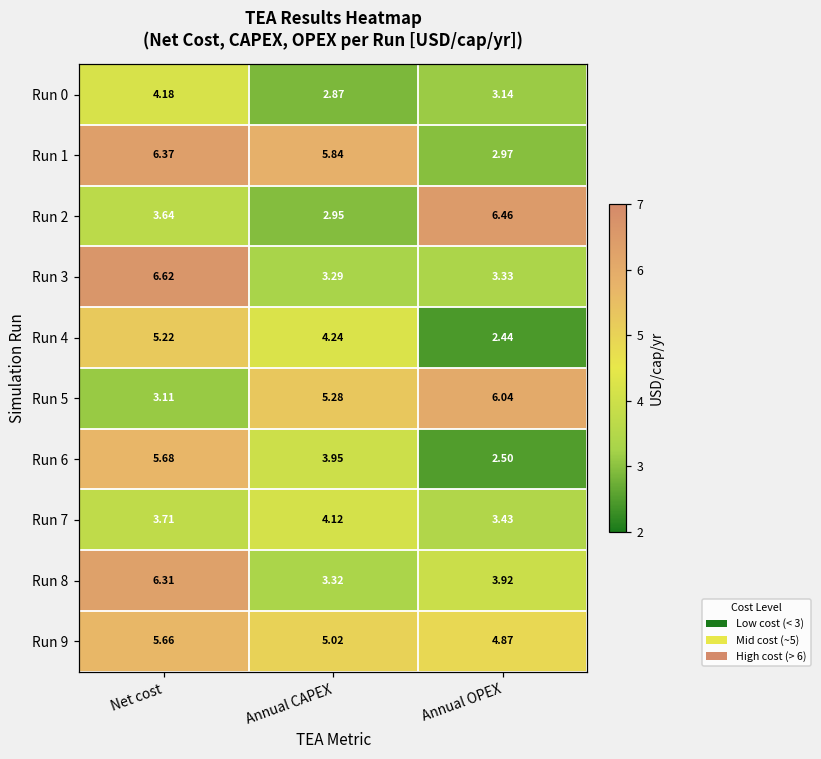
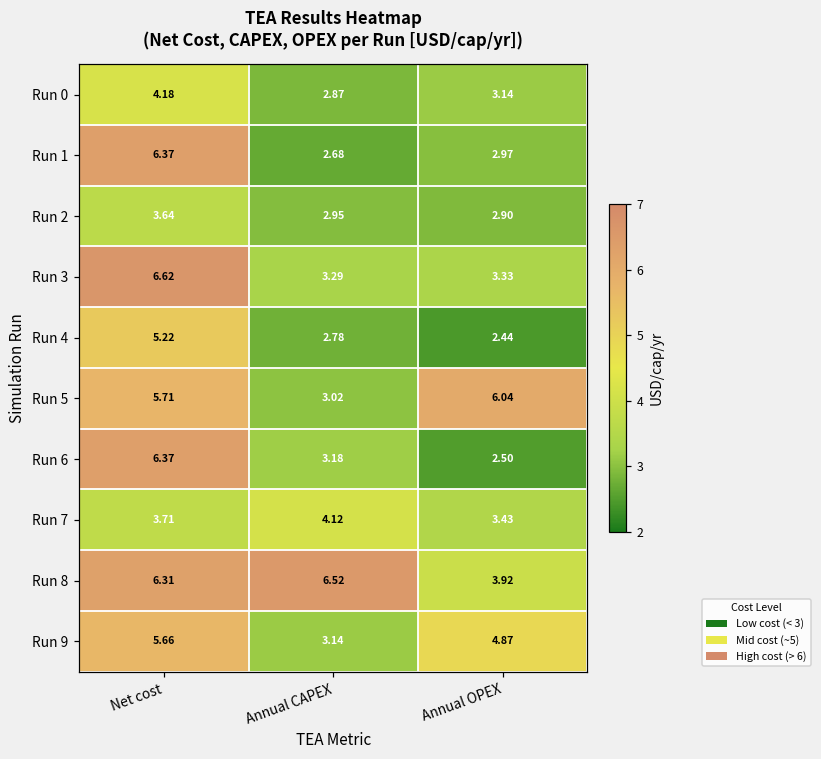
Run 1, Annual CAPEX: 5.84 -> 2.68
Run 2, Annual OPEX: 6.46 -> 2.90
Run 4, Annual CAPEX: 4.24 -> 2.78
Run 5, Net cost: 3.11 -> 5.71
Run 5, Annual CAPEX: 5.28 -> 3.02
Run 6, Net cost: 5.68 -> 6.37
Run 6, Annual CAPEX: 3.95 -> 3.18
Run 8, Annual CAPEX: 3.32 -> 6.52
Run 9, Annual CAPEX: 5.02 -> 3.14
